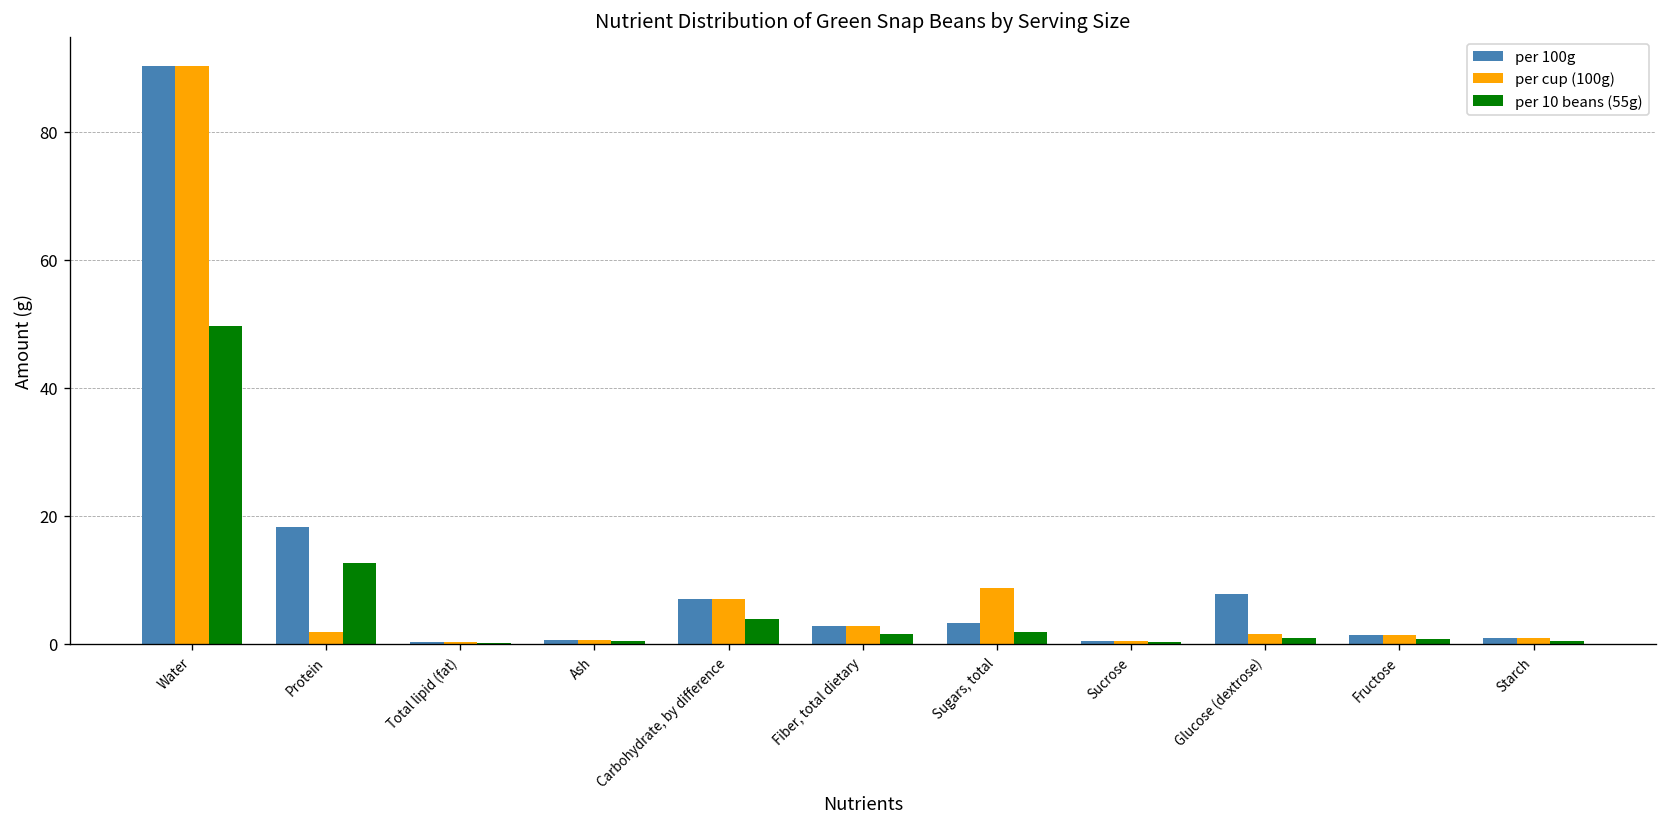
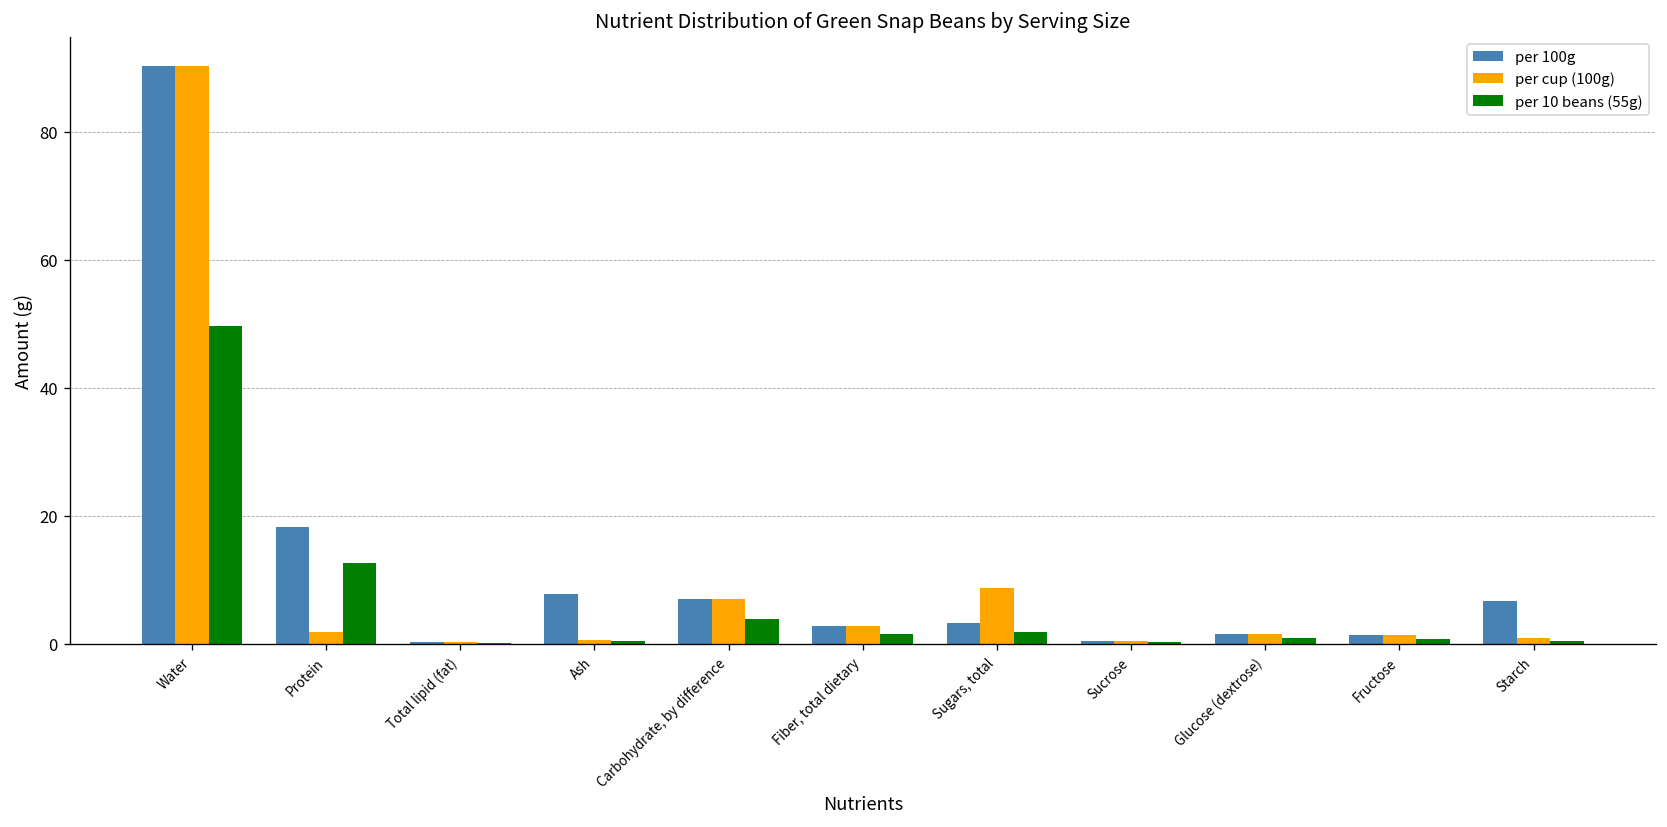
per 100g, Ash: 1 -> 8
per 100g, Glucose (dextrose): 8 -> 2
per 100g, Starch: 1 -> 7
